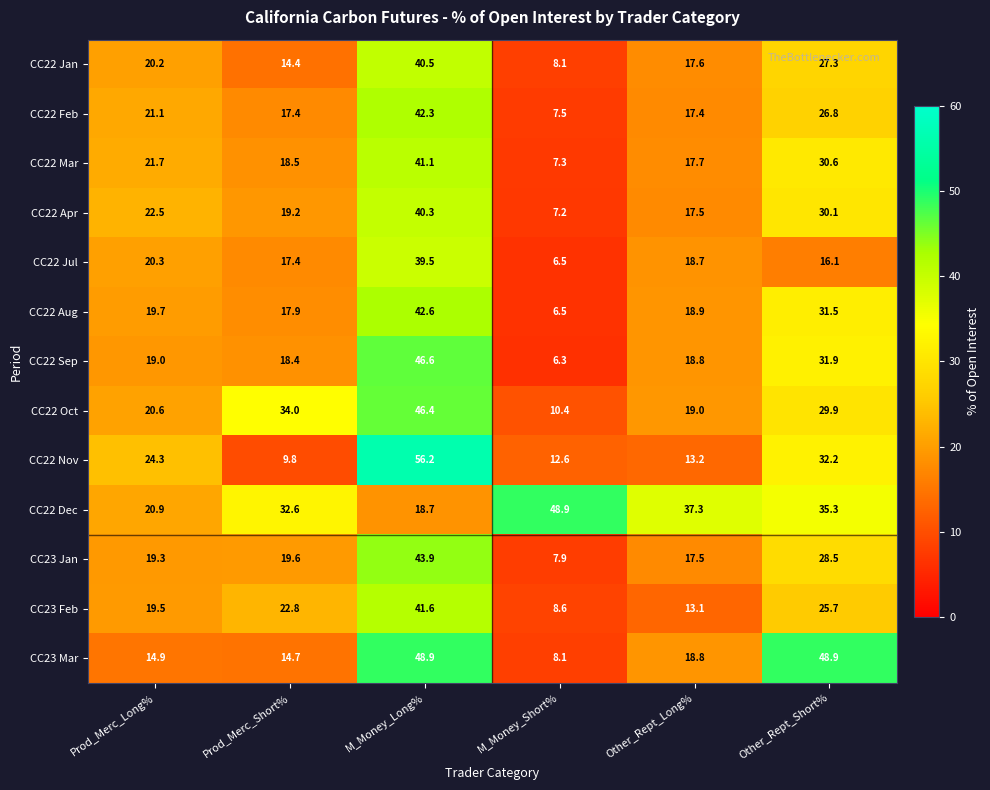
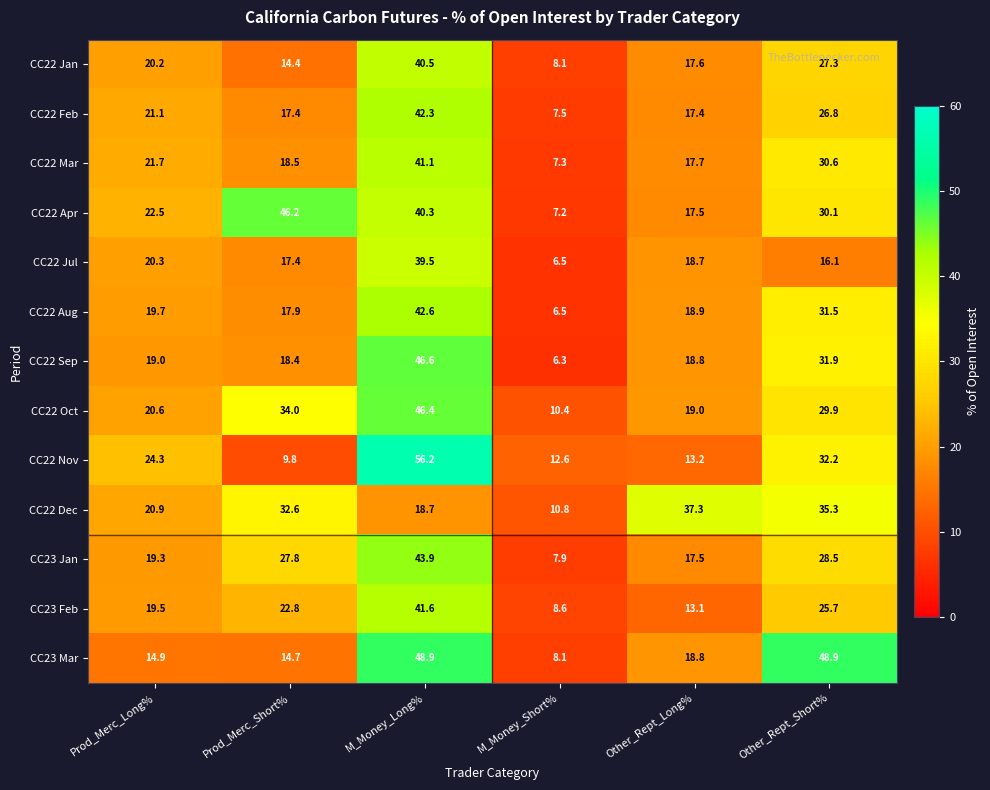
CC22 Apr, Prod_Merc_Short%: 19.2 -> 46.2
CC22 Dec, M_Money_Short%: 48.9 -> 10.8
CC23 Jan, Prod_Merc_Short%: 19.6 -> 27.8
